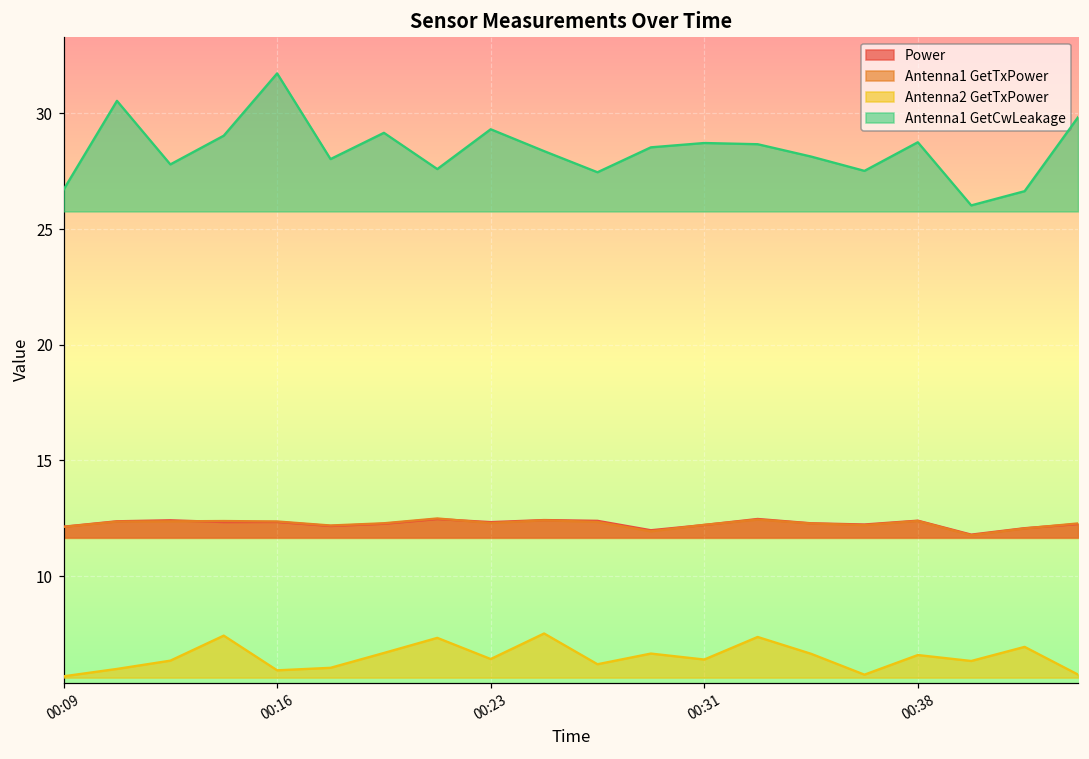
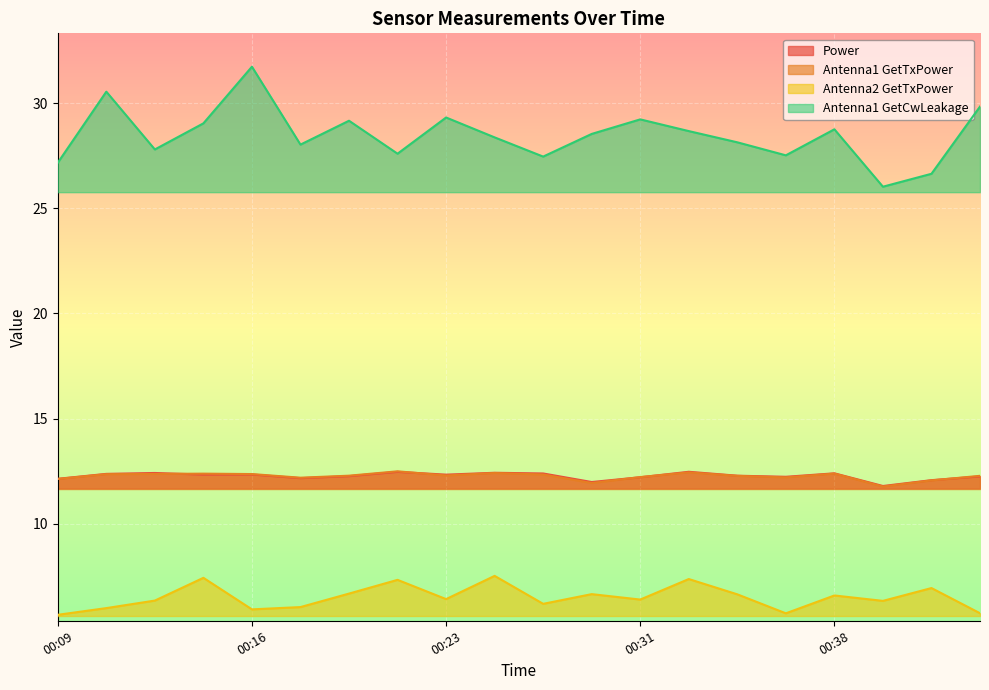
Antenna1 GetCwLeakage, 00:09: 26.7 -> 27.2
Antenna1 GetCwLeakage, 00:31: 28.7 -> 29.2
